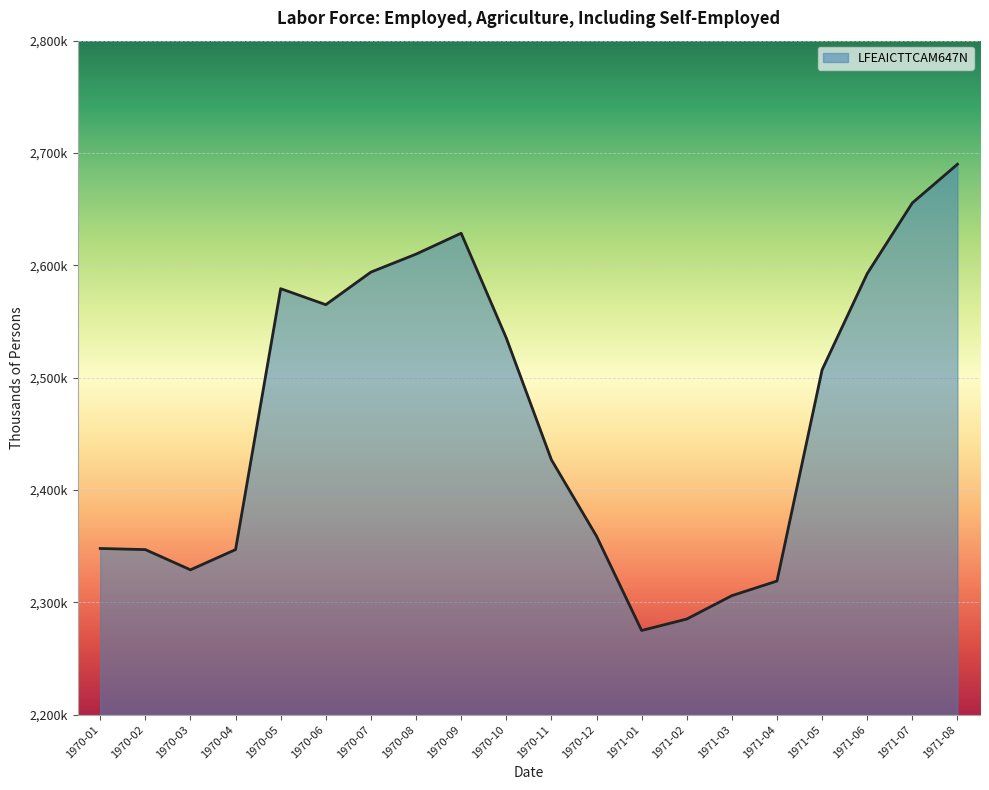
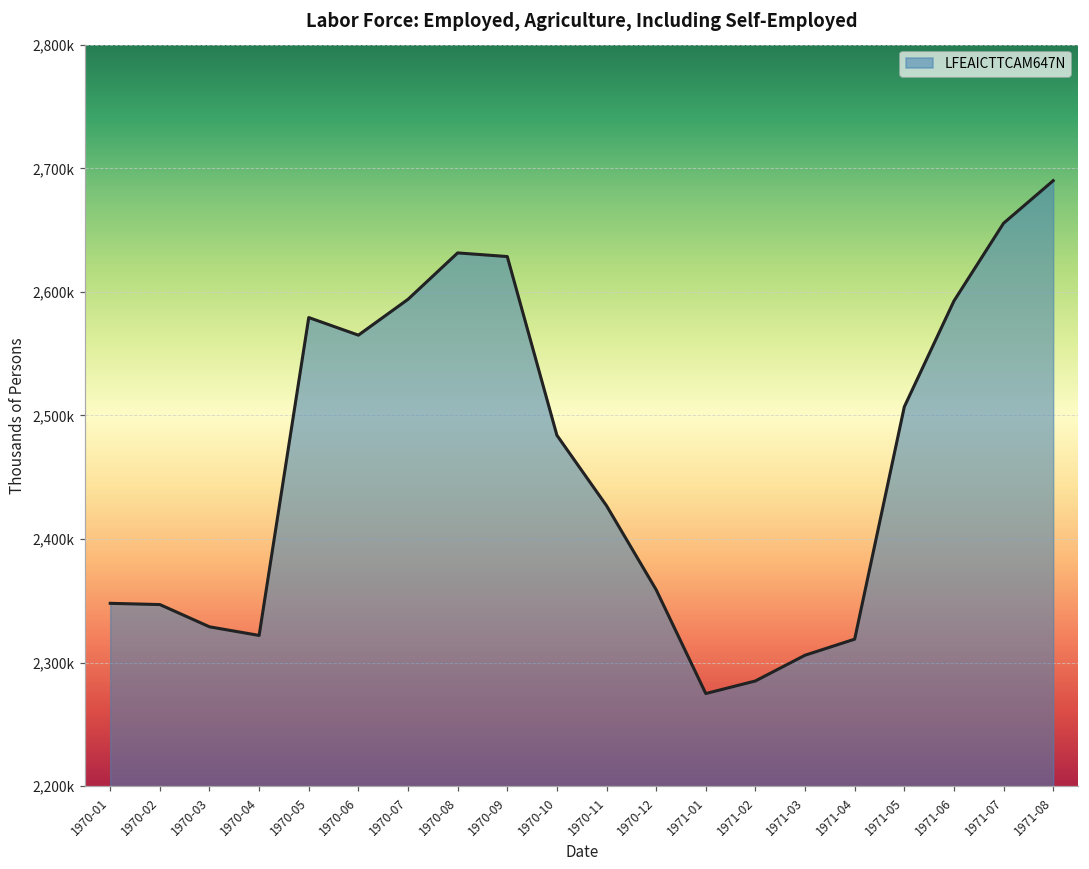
1970-04: 2,347,000 -> 2,322,000
1970-08: 2,610,000 -> 2,632,000
1970-10: 2,535,000 -> 2,484,000
